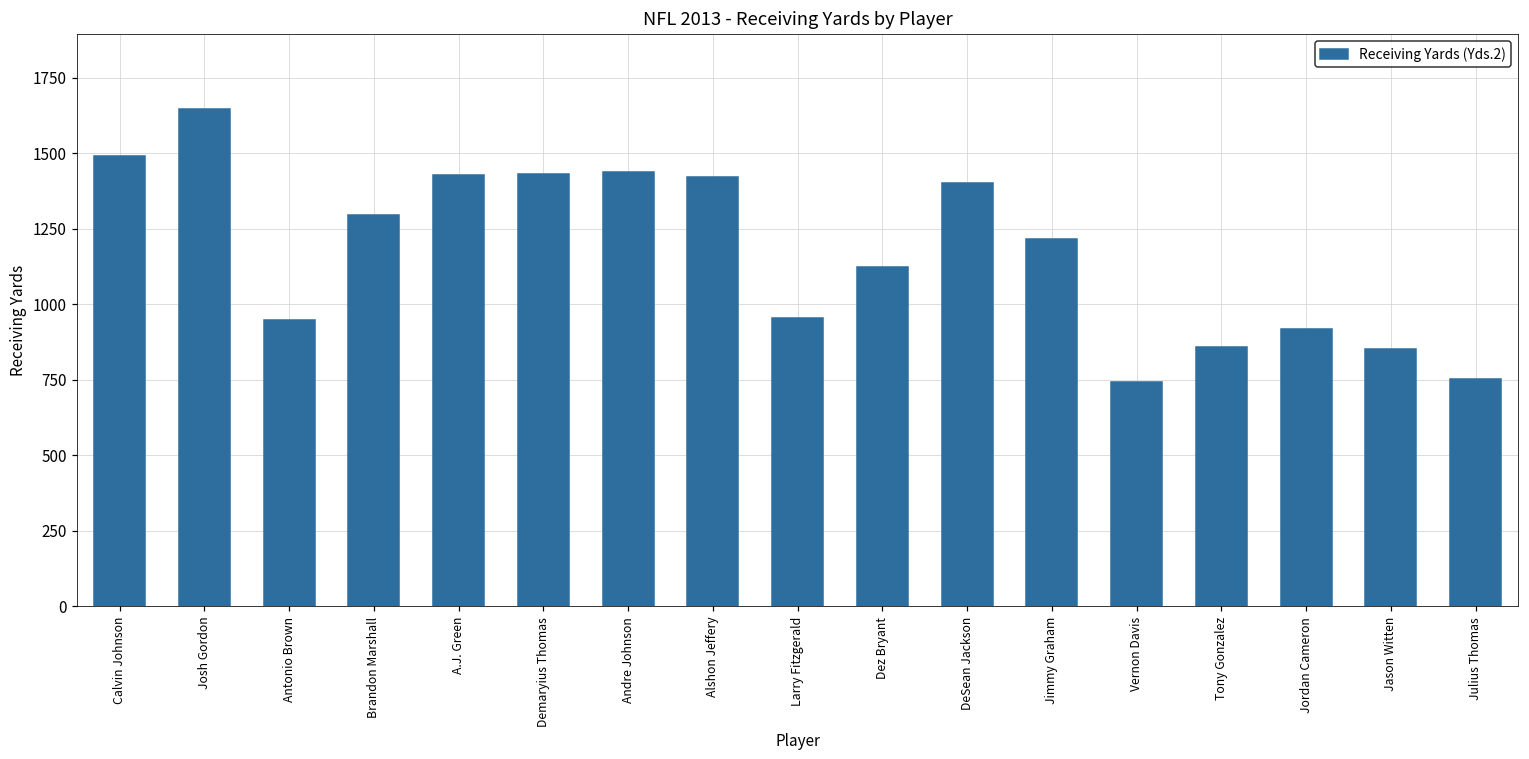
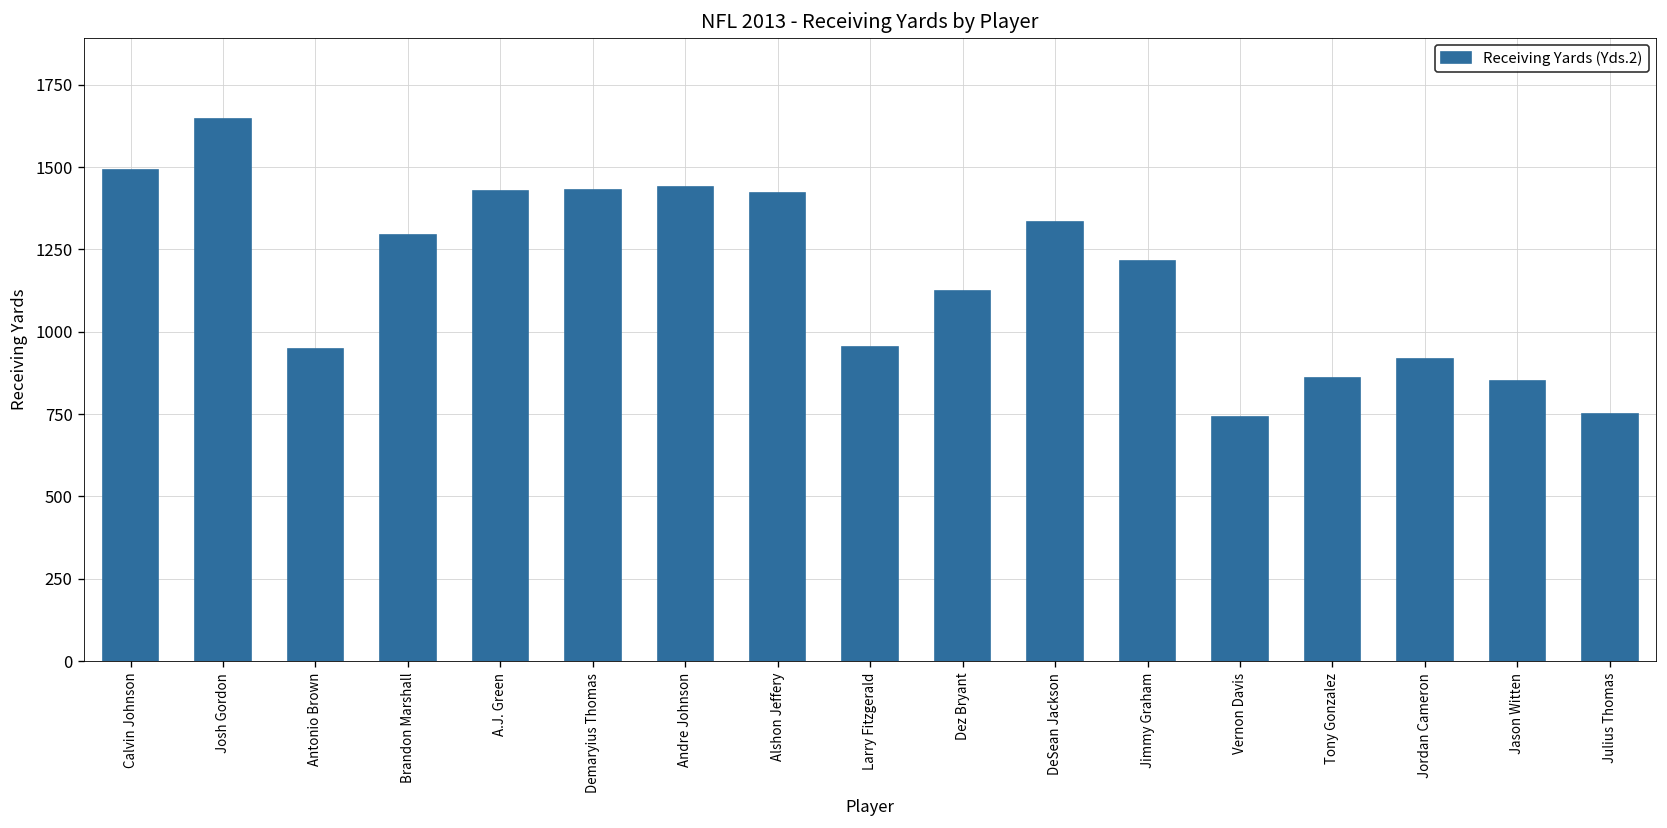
DeSean Jackson: 1400 -> 1330
